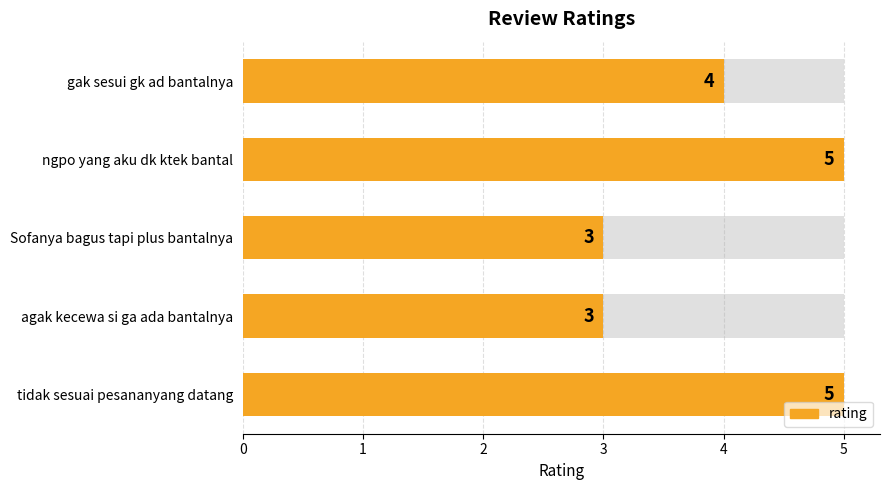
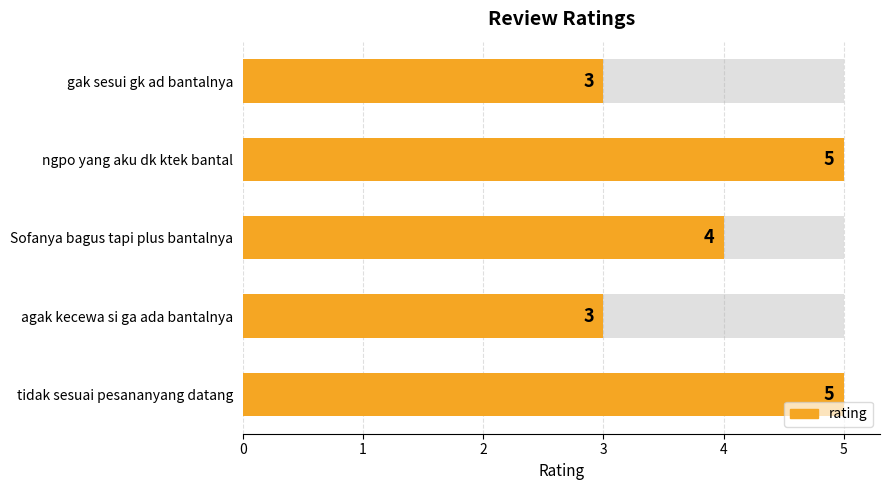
rating, gak sesui gk ad bantalnya: 4 -> 3
rating, Sofanya bagus tapi plus bantalnya: 3 -> 4
